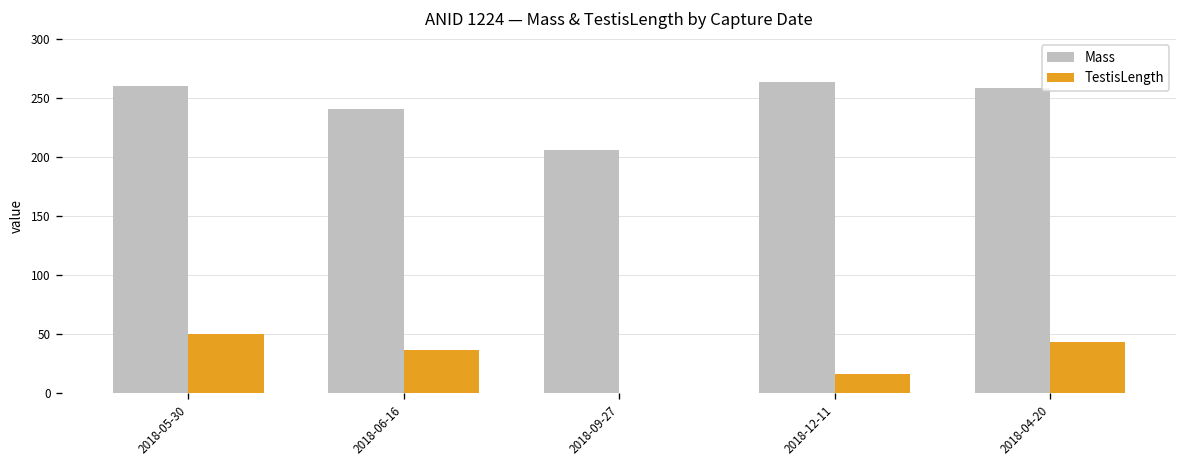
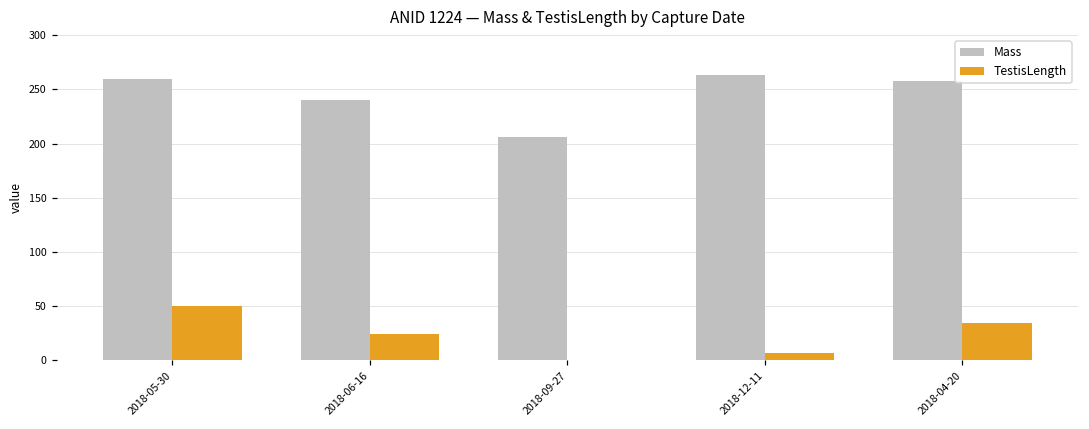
TestisLength, 2018-06-16: 40 -> 20
TestisLength, 2018-12-11: 20 -> 10
TestisLength, 2018-04-20: 40 -> 30
